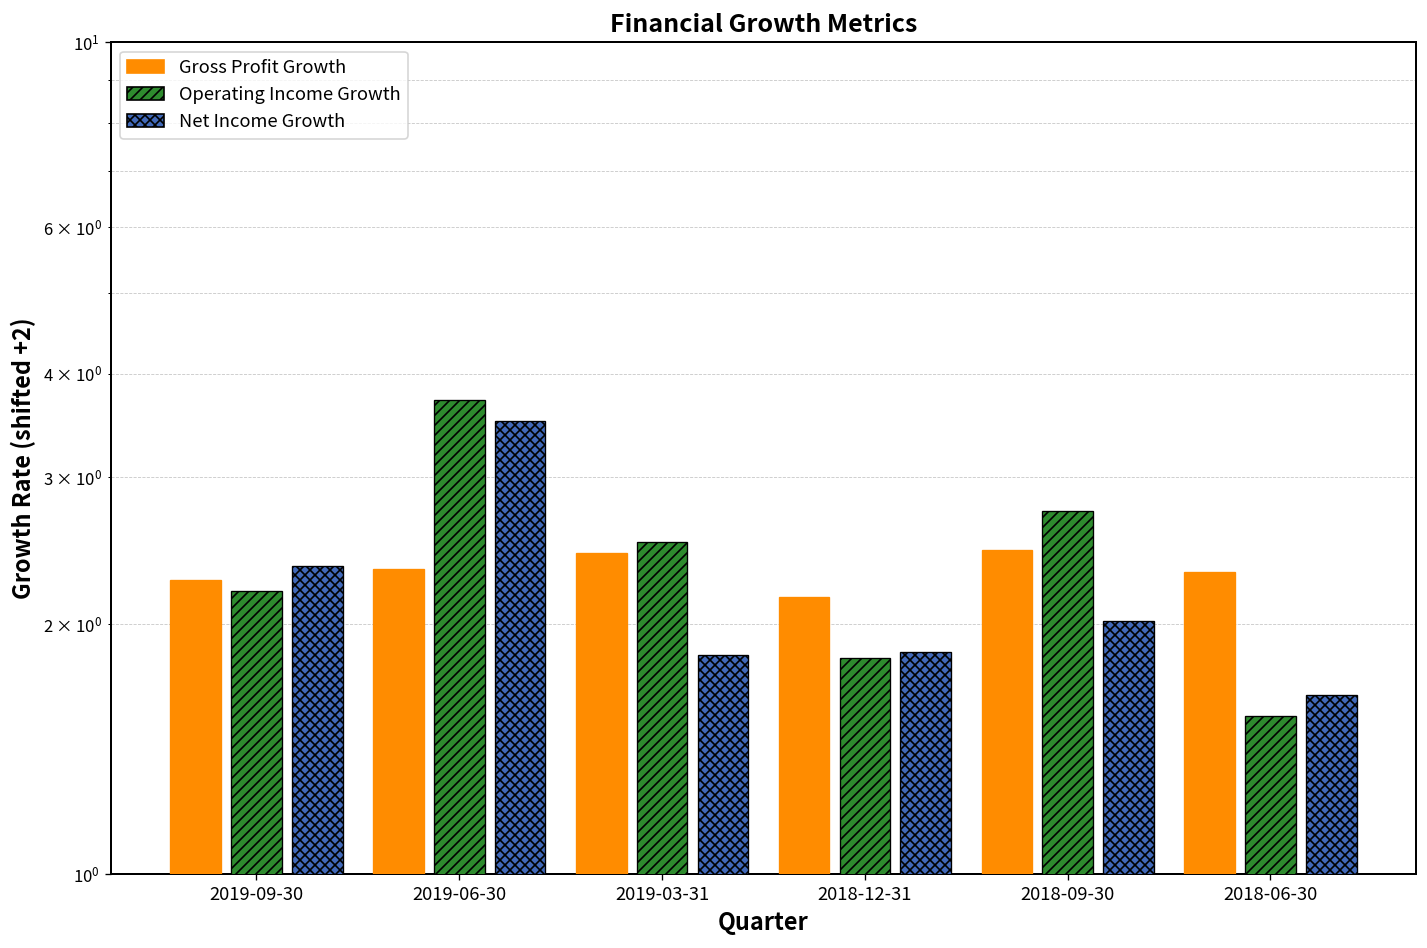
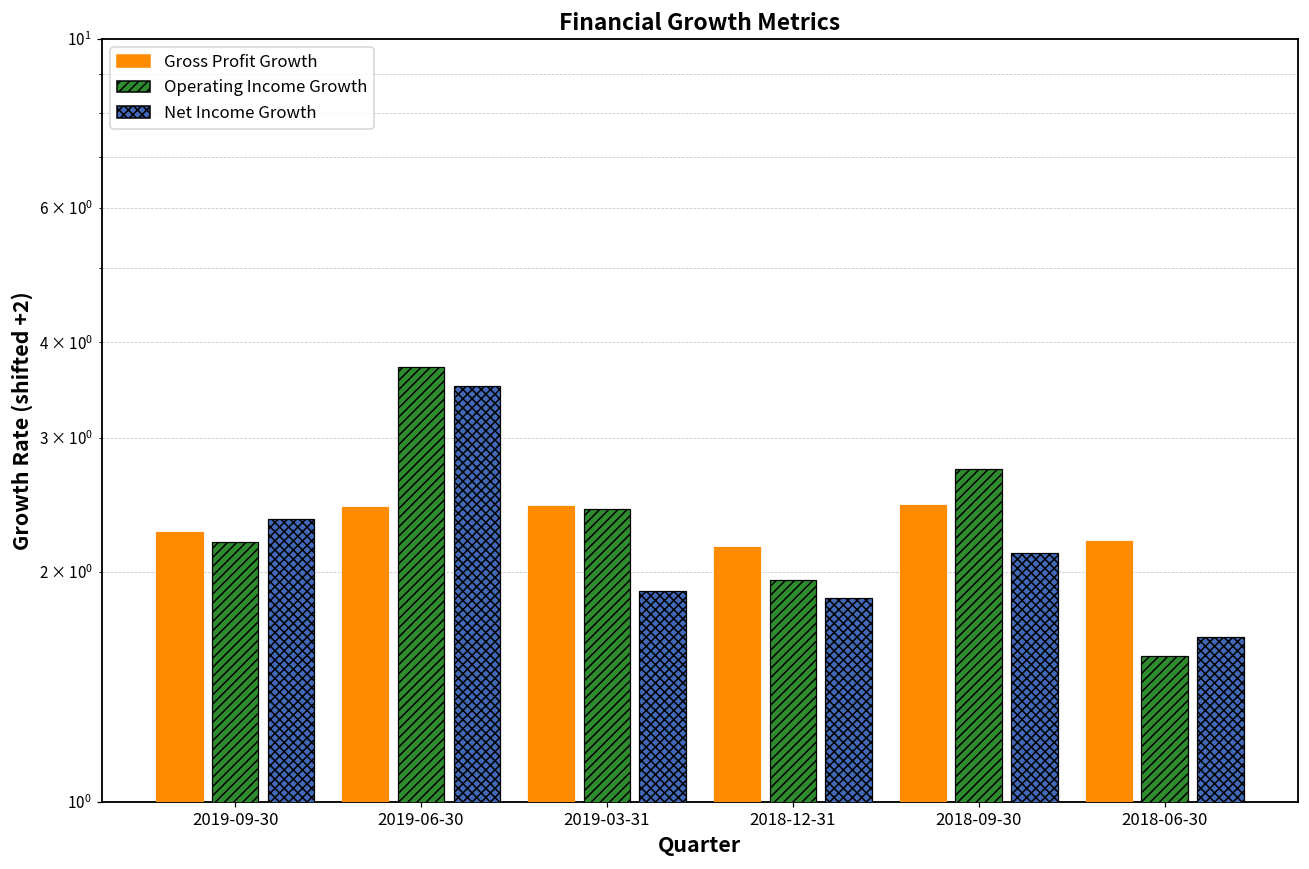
Gross Profit Growth, 2019-06-30: 2.33 -> 2.43
Operating Income Growth, 2019-03-31: 2.51 -> 2.42
Net Income Growth, 2019-03-31: 1.84 -> 1.89
Operating Income Growth, 2018-12-31: 1.82 -> 1.95
Net Income Growth, 2018-09-30: 2.02 -> 2.12
Gross Profit Growth, 2018-06-30: 2.31 -> 2.19
